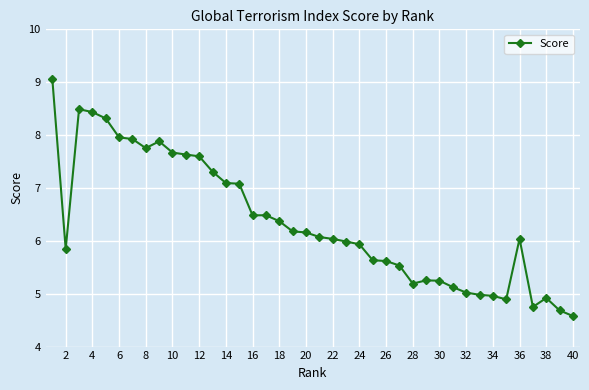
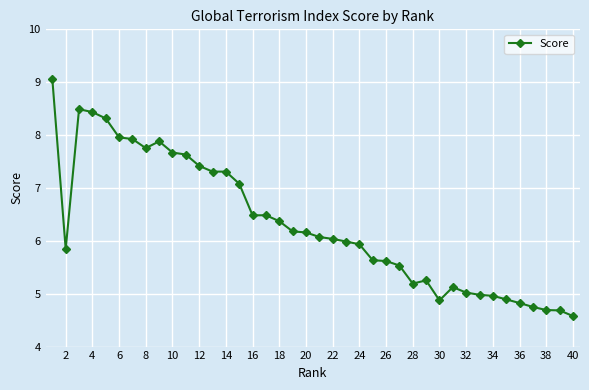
12: 7.6 -> 7.4
14: 7.1 -> 7.3
30: 5.2 -> 4.9
36: 6.0 -> 4.8
38: 4.9 -> 4.7
